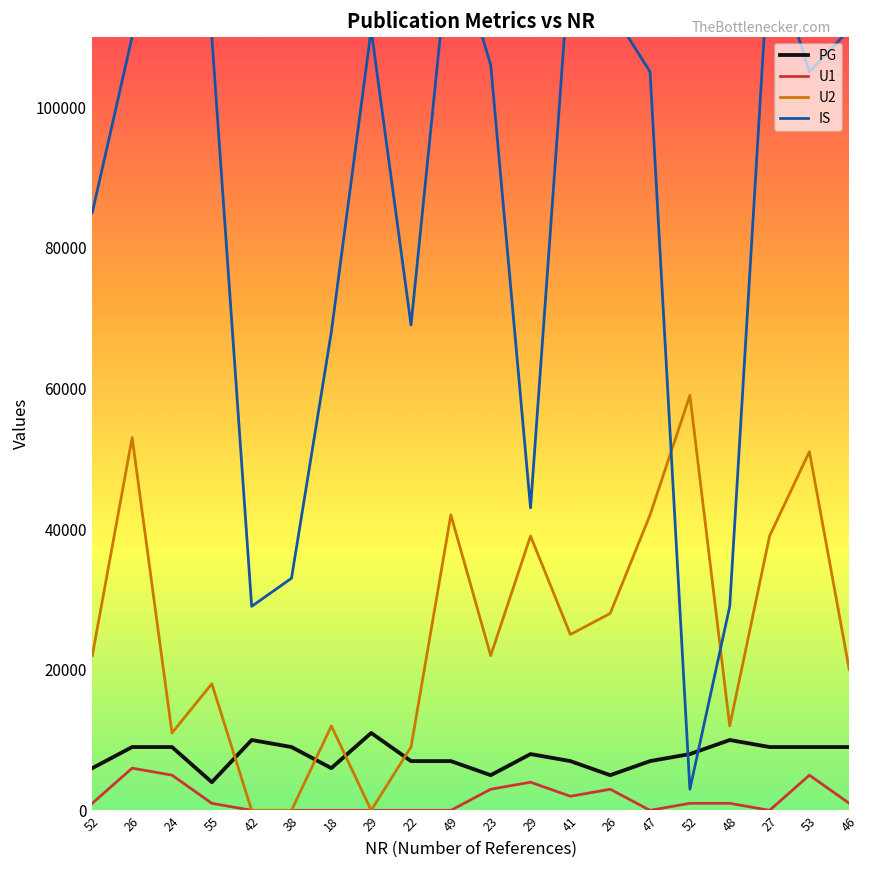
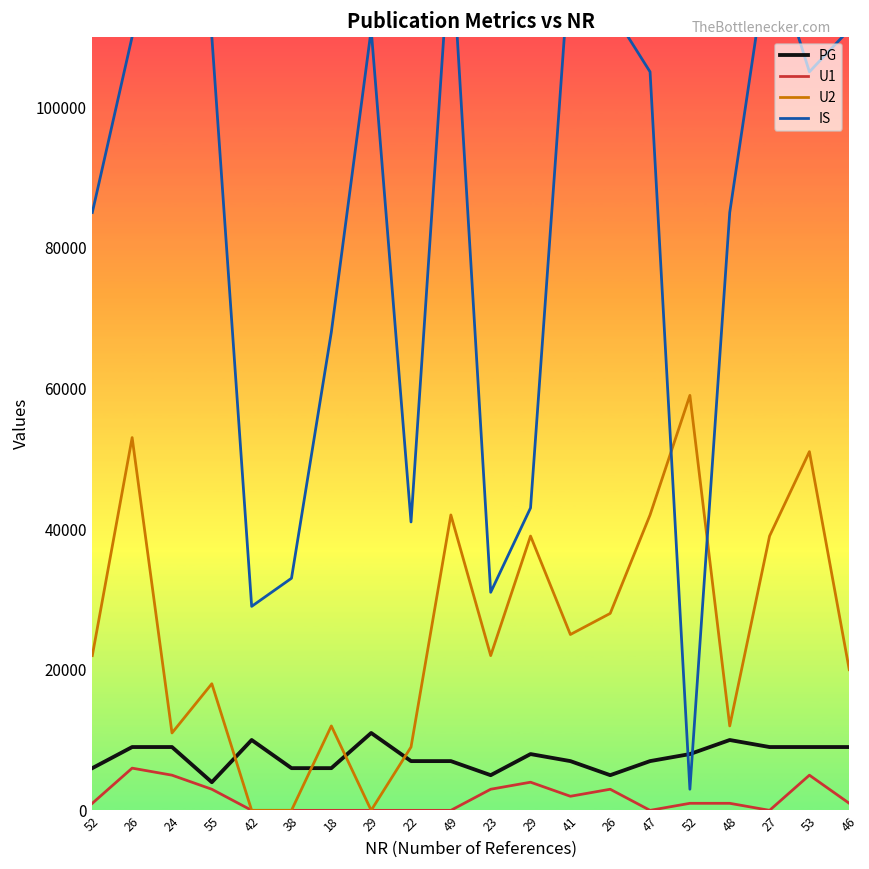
U1, 55: 1000 -> 3000
PG, 38: 9000 -> 6000
IS, 22: 69000 -> 41000
IS, 23: 106000 -> 31000
IS, 48: 29000 -> 85000
